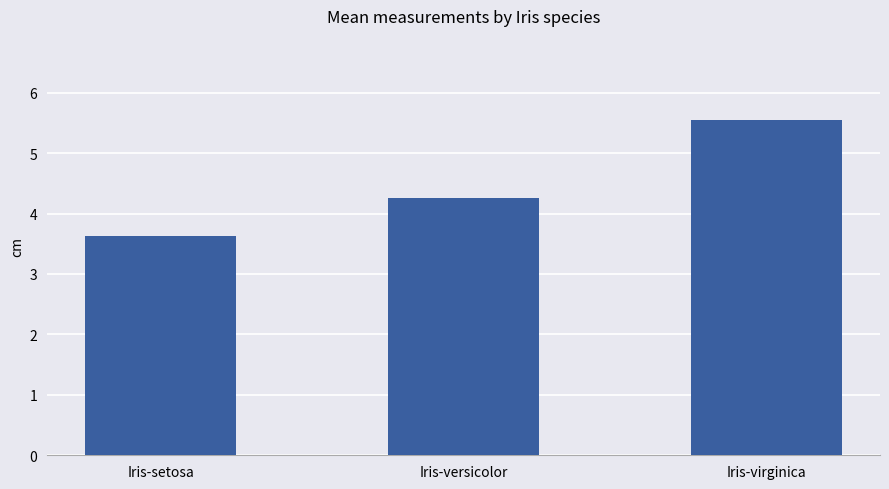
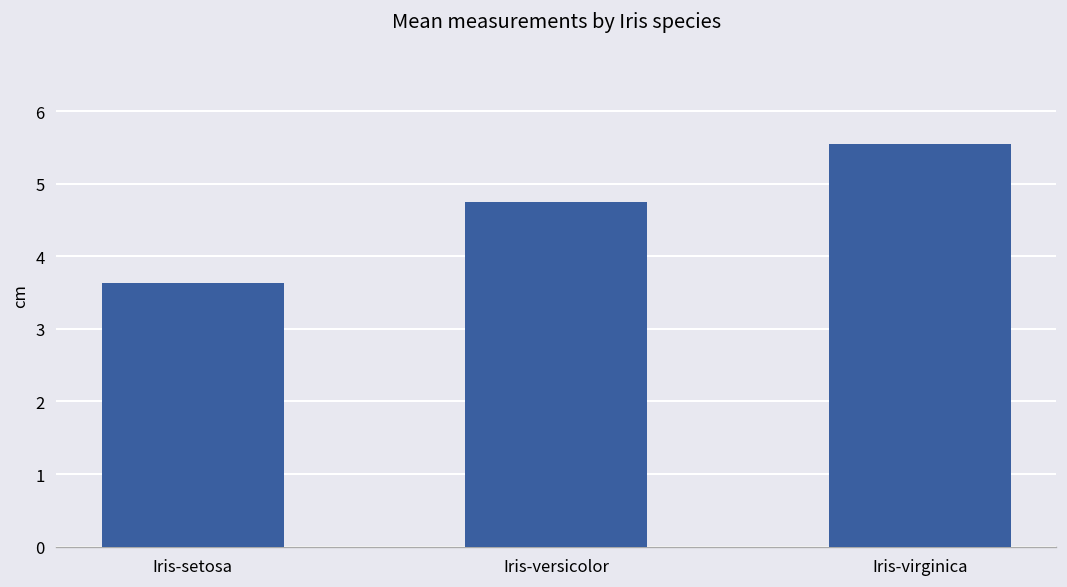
Iris-versicolor: 4.3 -> 4.8
